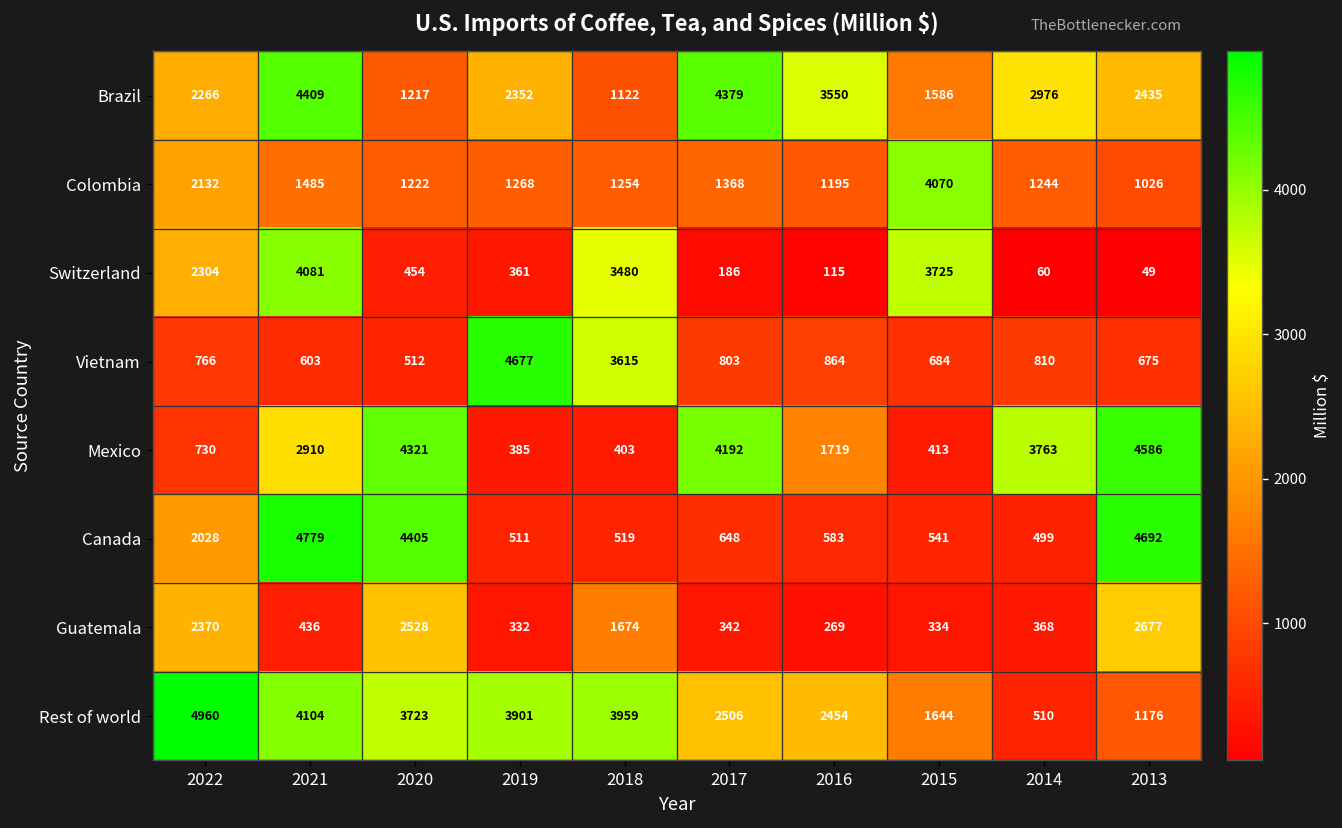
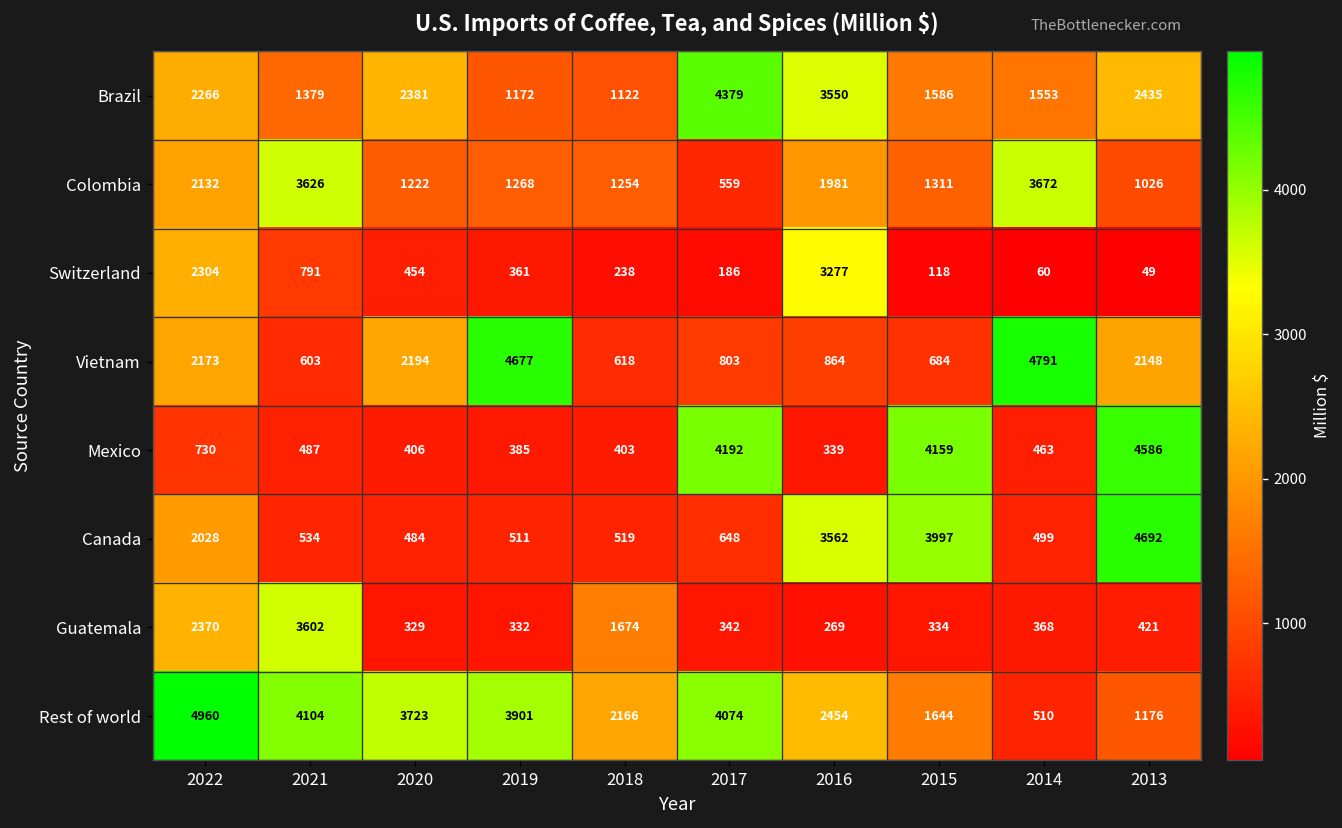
Brazil, 2021: 4409 -> 1379
Brazil, 2020: 1217 -> 2381
Brazil, 2019: 2352 -> 1172
Brazil, 2014: 2976 -> 1553
Colombia, 2021: 1485 -> 3626
Colombia, 2017: 1368 -> 559
Colombia, 2016: 1195 -> 1981
Colombia, 2015: 4070 -> 1311
Colombia, 2014: 1244 -> 3672
Switzerland, 2021: 4081 -> 791
Switzerland, 2018: 3480 -> 238
Switzerland, 2016: 115 -> 3277
Switzerland, 2015: 3725 -> 118
Vietnam, 2022: 766 -> 2173
Vietnam, 2020: 512 -> 2194
Vietnam, 2018: 3615 -> 618
Vietnam, 2014: 810 -> 4791
Vietnam, 2013: 675 -> 2148
Mexico, 2021: 2910 -> 487
Mexico, 2020: 4321 -> 406
Mexico, 2016: 1719 -> 339
Mexico, 2015: 413 -> 4159
Mexico, 2014: 3763 -> 463
Canada, 2021: 4779 -> 534
Canada, 2020: 4405 -> 484
Canada, 2016: 583 -> 3562
Canada, 2015: 541 -> 3997
Guatemala, 2021: 436 -> 3602
Guatemala, 2020: 2528 -> 329
Guatemala, 2013: 2677 -> 421
Rest of world, 2018: 3959 -> 2166
Rest of world, 2017: 2506 -> 4074
